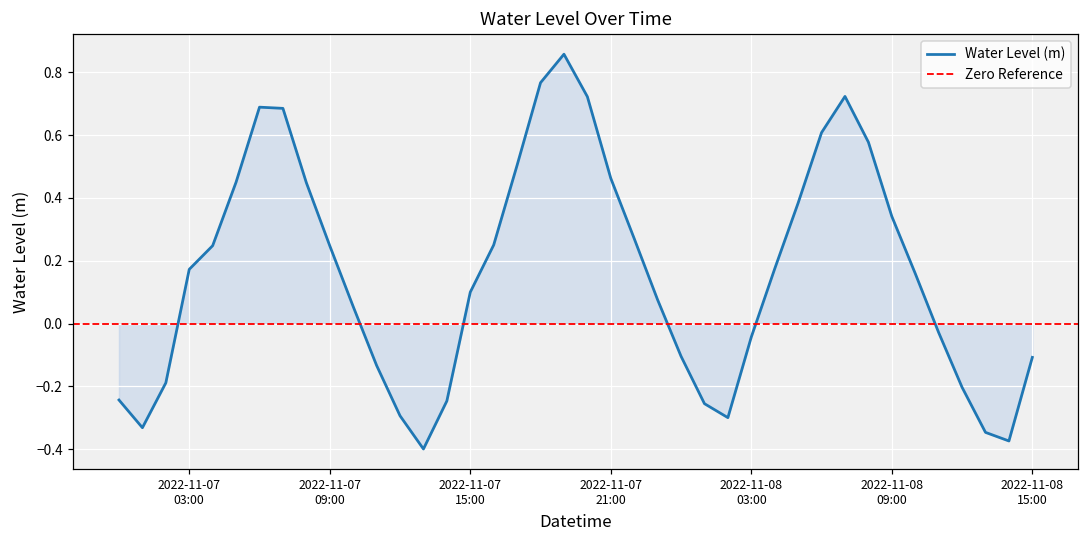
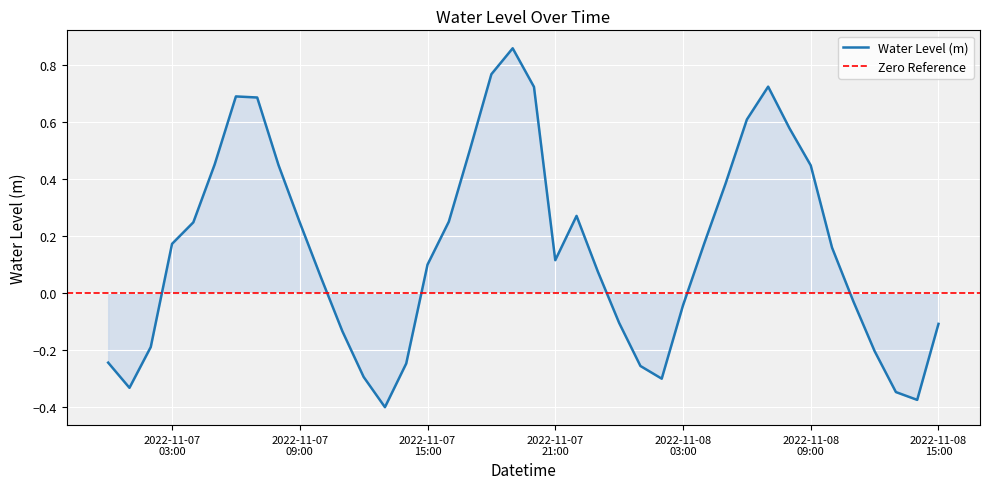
Water Level (m), 2022-11-07 21:00: 0.46 -> 0.12
Water Level (m), 2022-11-08 09:00: 0.34 -> 0.45
